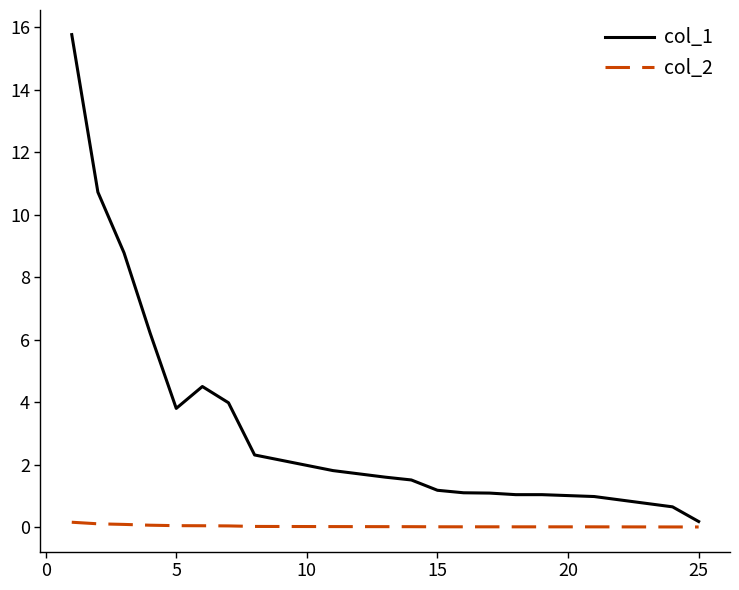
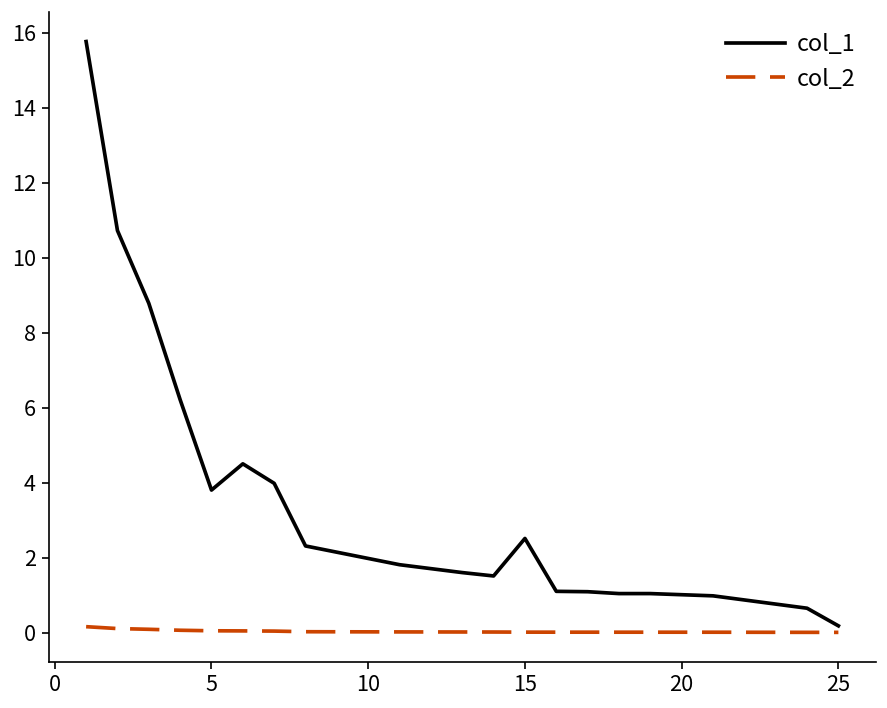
col_1, 15: 1.2 -> 2.5
